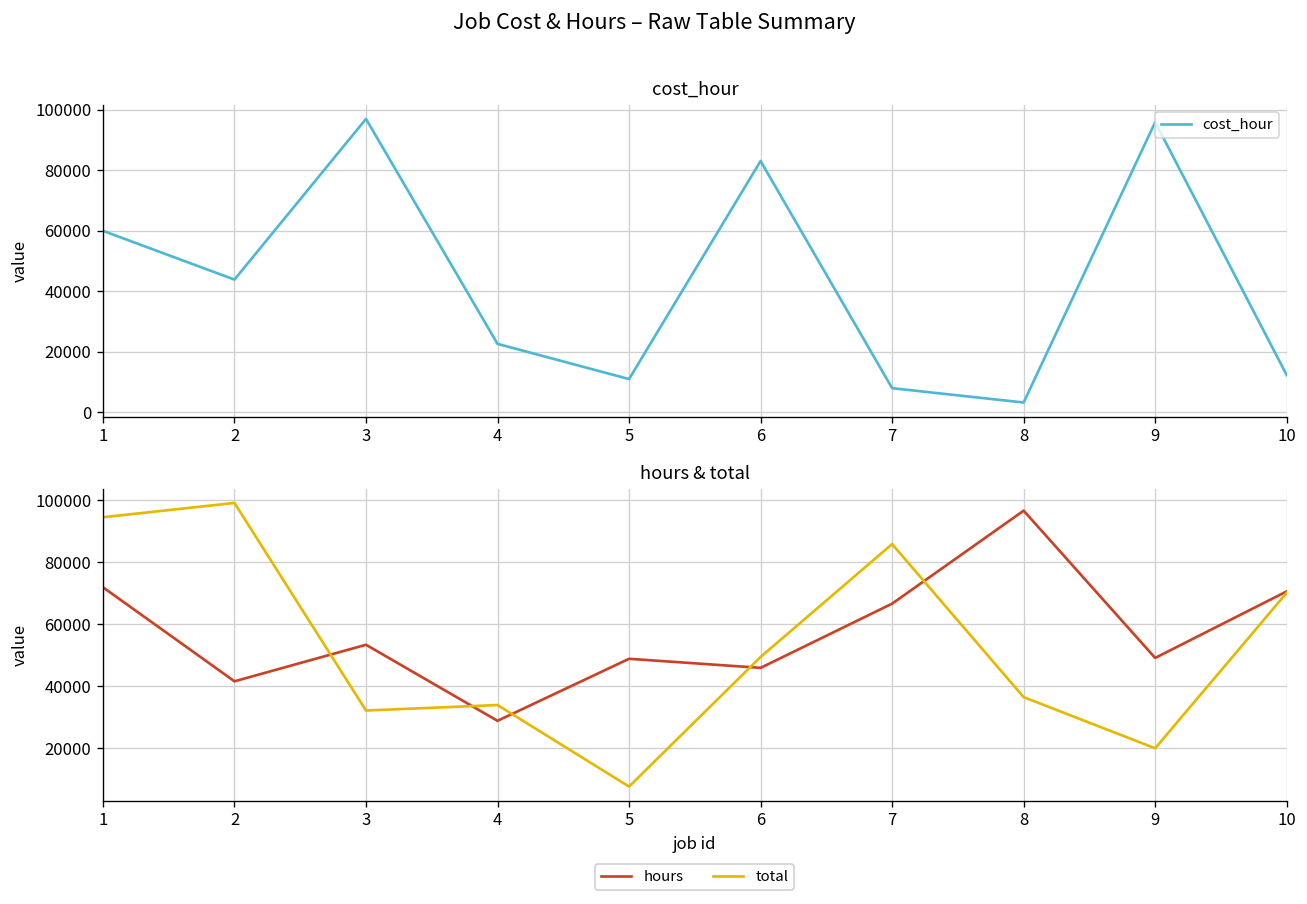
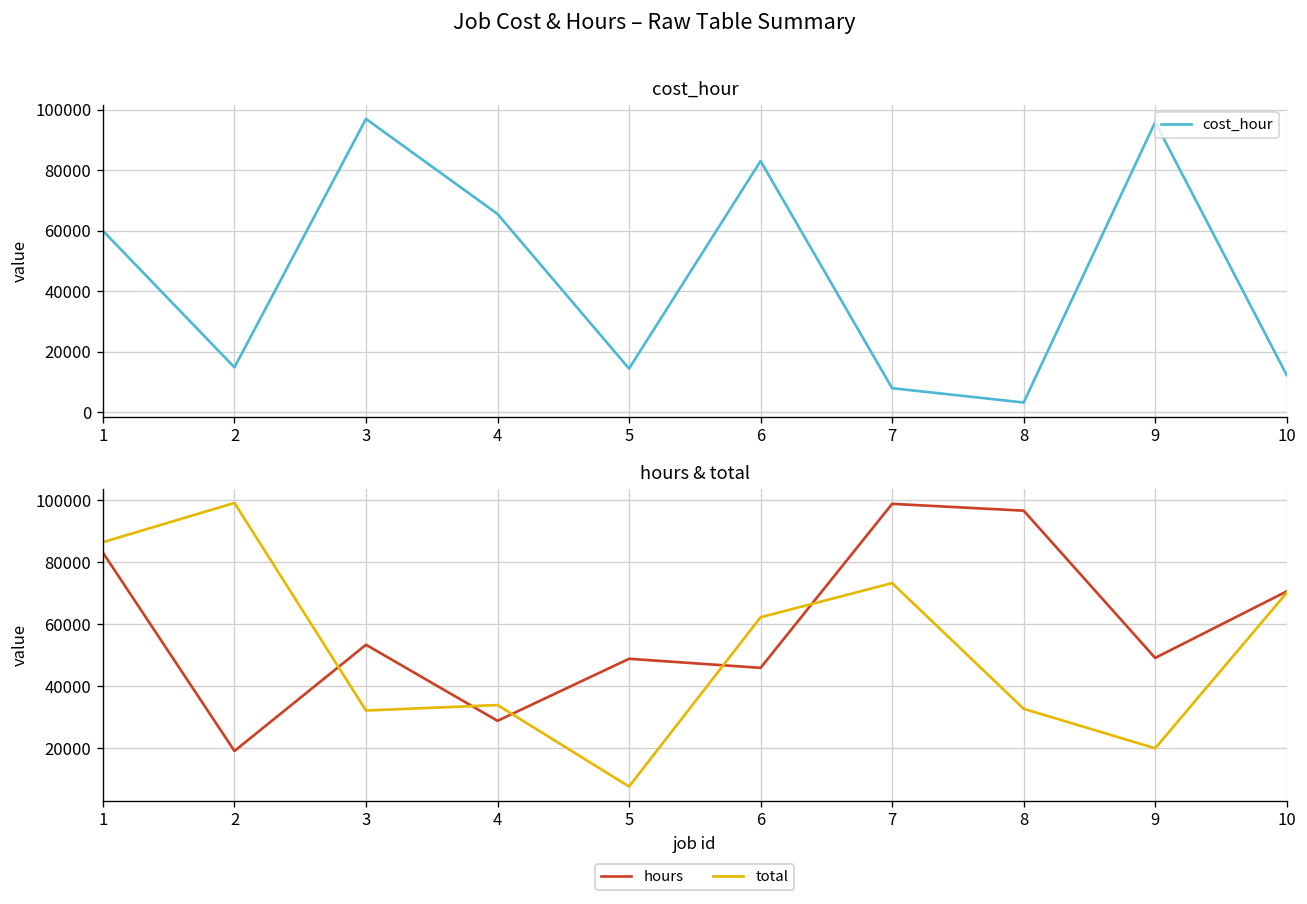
cost_hour, 2: 44000 -> 15000
cost_hour, 4: 23000 -> 66000
cost_hour, 5: 11000 -> 14000
hours & total, hours, 1: 72000 -> 83000
hours & total, total, 1: 94000 -> 86000
hours & total, hours, 2: 42000 -> 19000
hours & total, total, 6: 49000 -> 62000
hours & total, hours, 7: 67000 -> 99000
hours & total, total, 7: 86000 -> 73000
hours & total, total, 8: 36000 -> 33000
